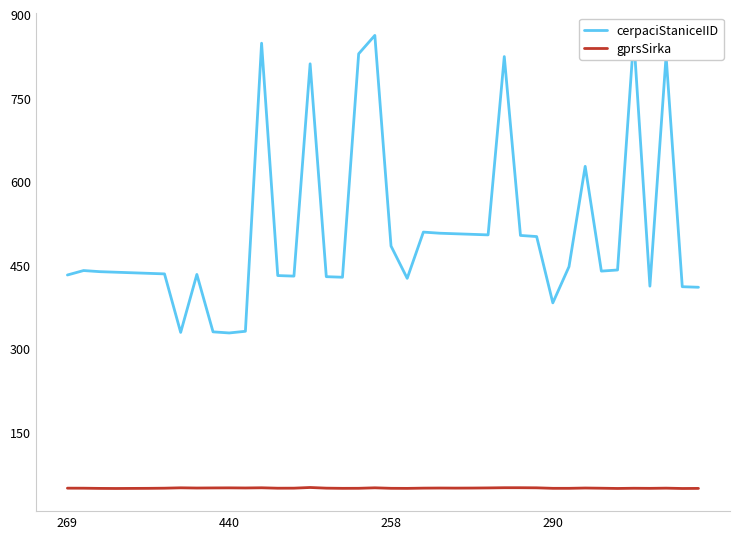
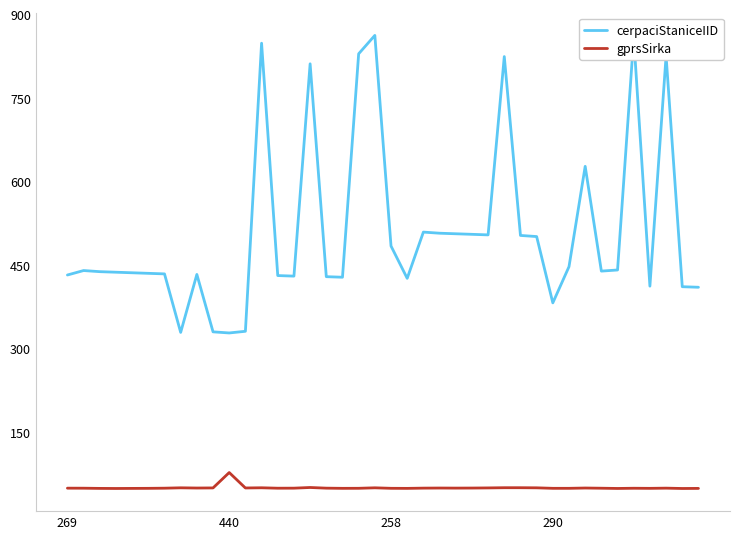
gprsSirka, 440: 50 -> 80
